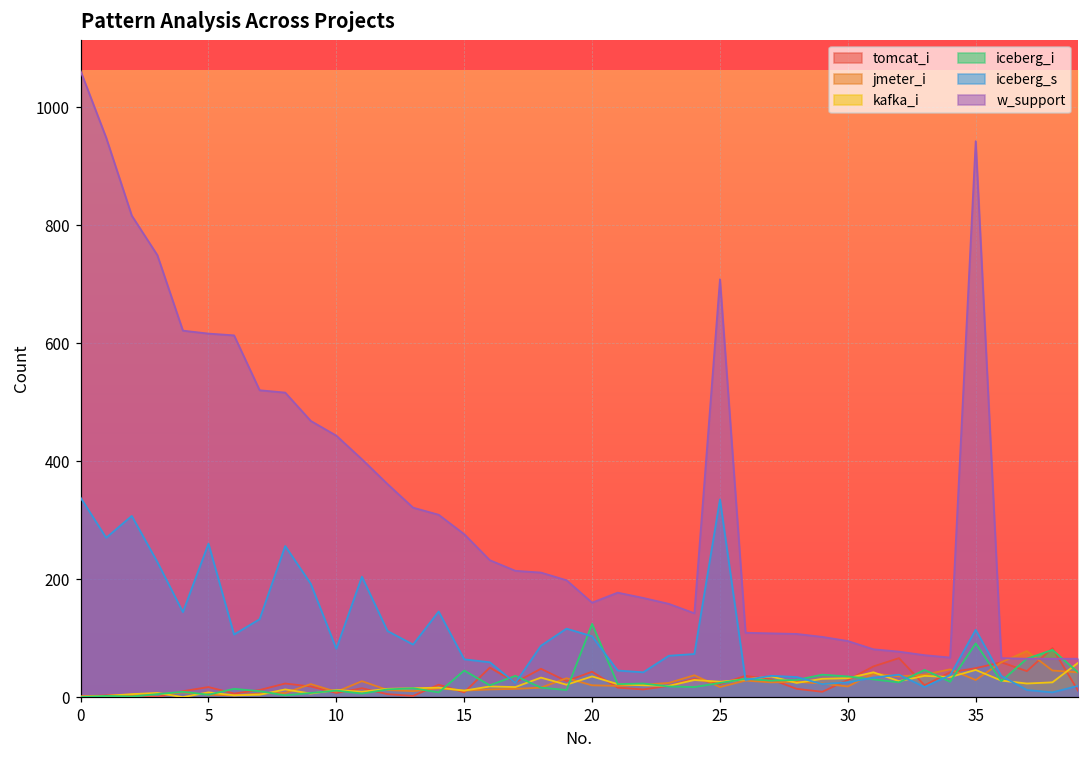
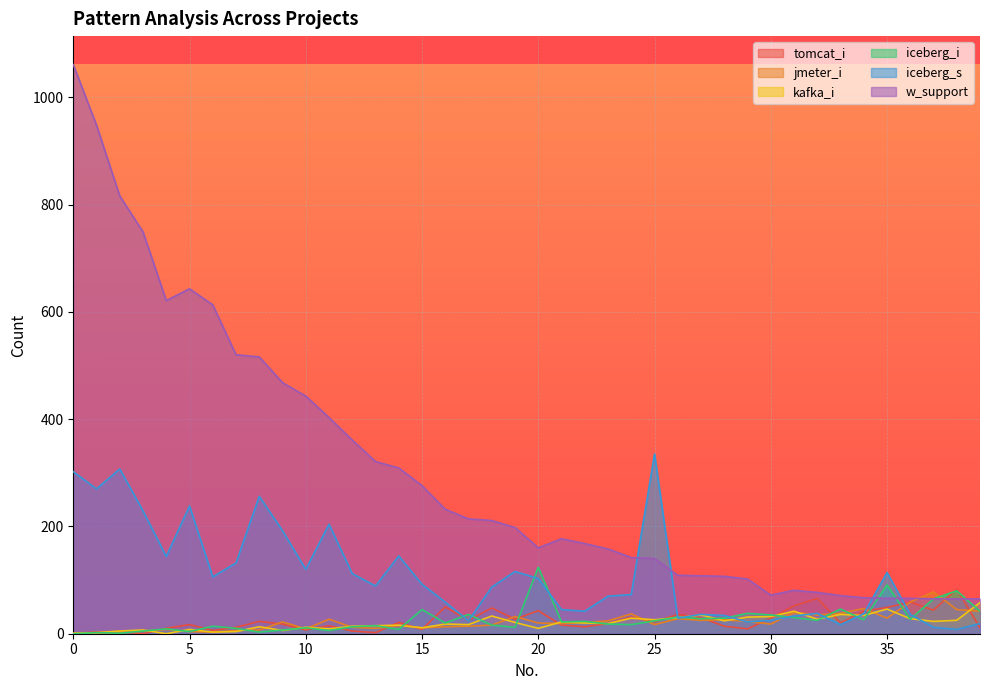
iceberg_s, 0: 340 -> 300
iceberg_s, 5: 260 -> 240
w_support, 5: 620 -> 640
iceberg_s, 10: 80 -> 120
iceberg_s, 15: 60 -> 90
kafka_i, 20: 40 -> 10
w_support, 25: 710 -> 140
w_support, 30: 100 -> 70
w_support, 35: 940 -> 70
